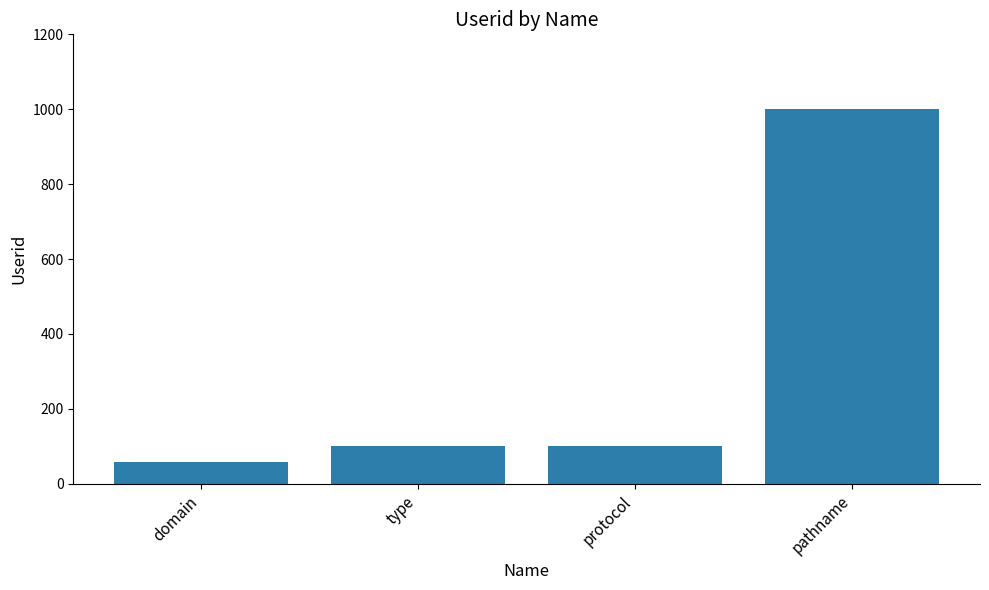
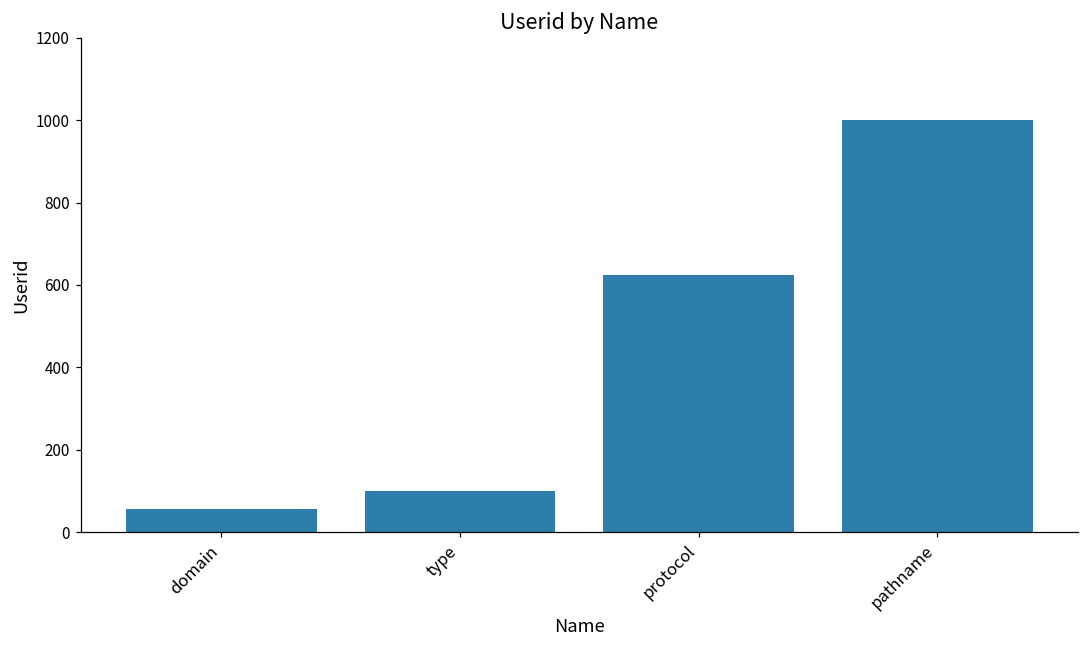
protocol: 100 -> 620
